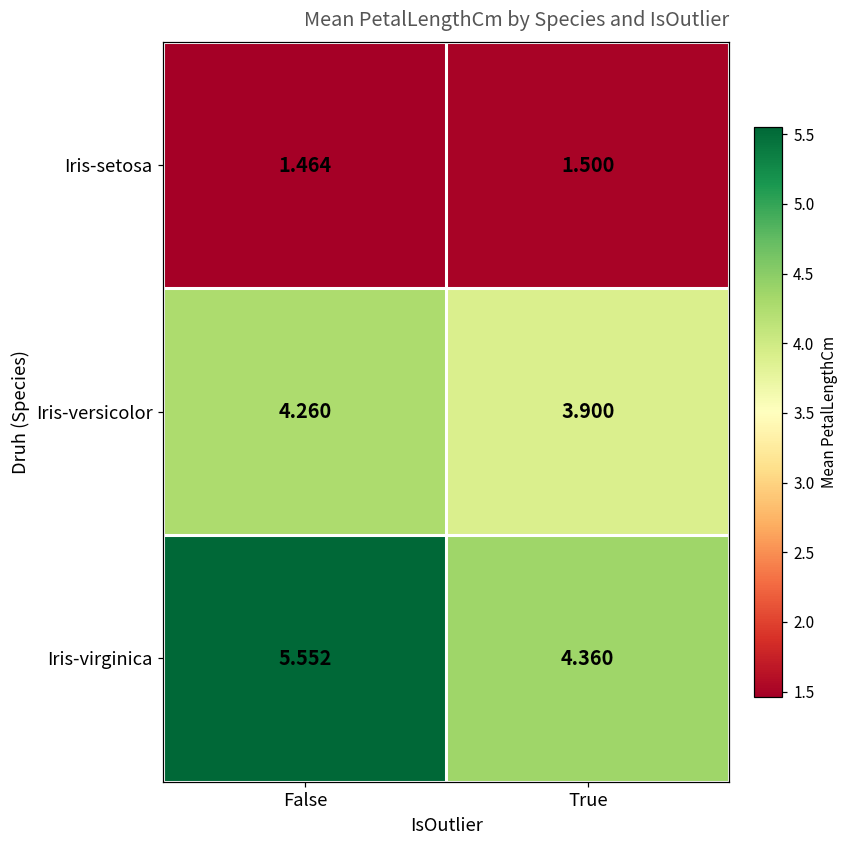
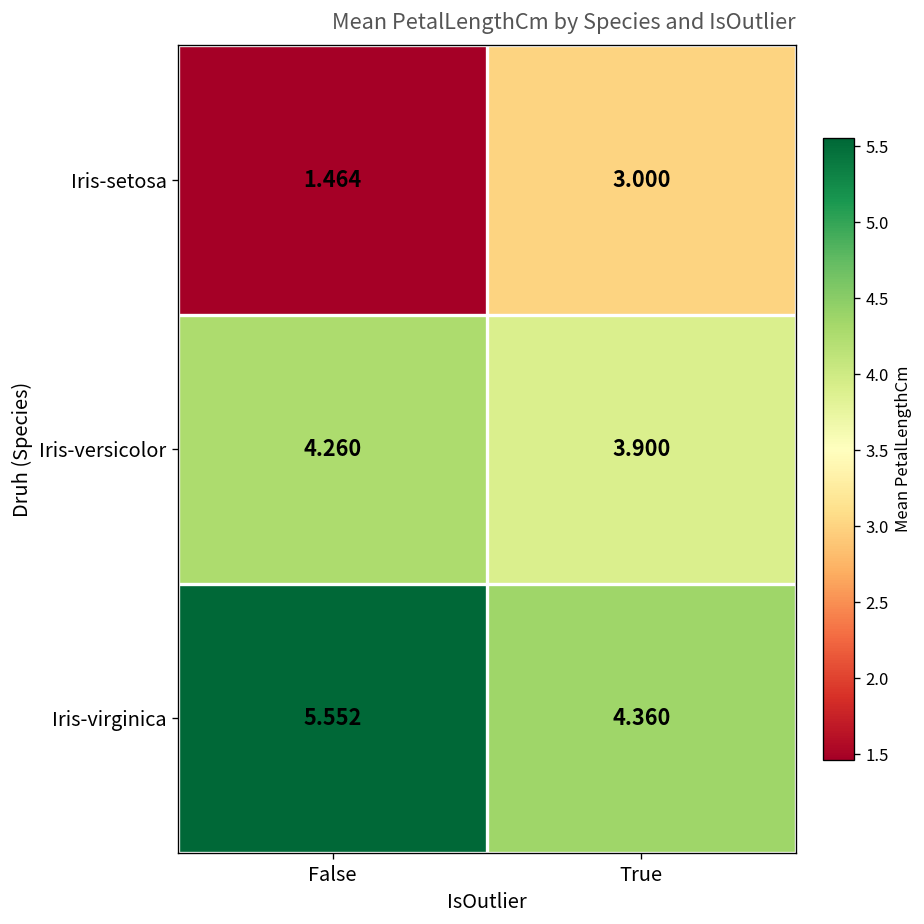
Iris-setosa, True: 1.500 -> 3.000
